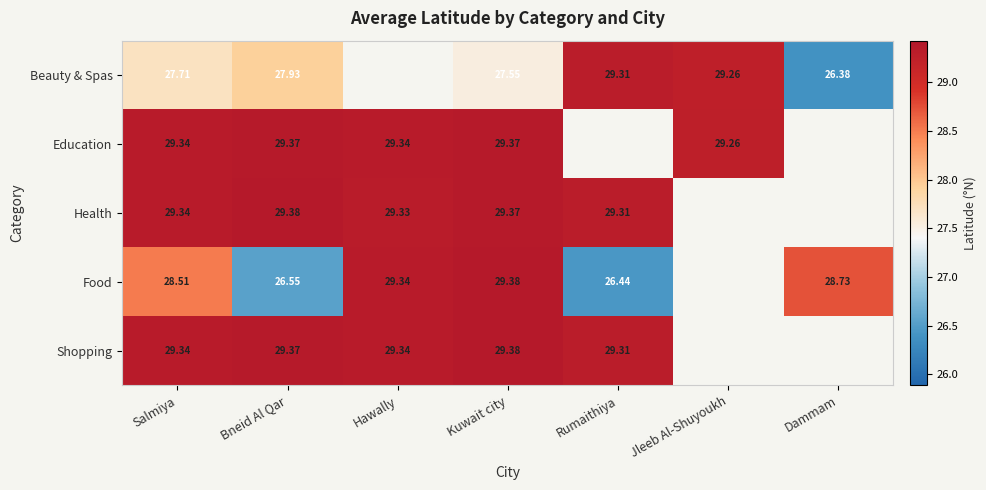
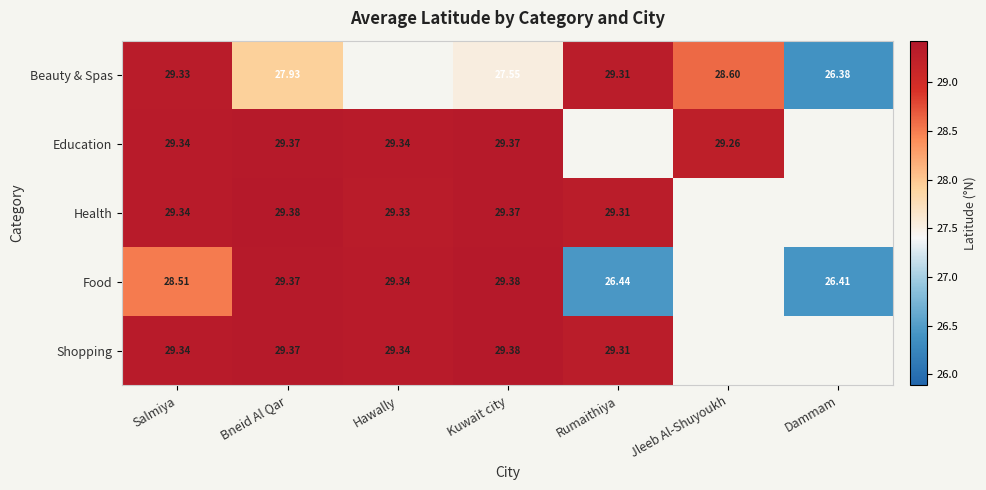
Beauty & Spas, Salmiya: 27.71 -> 29.33
Beauty & Spas, Jleeb Al-Shuyoukh: 29.26 -> 28.60
Food, Bneid Al Qar: 26.55 -> 29.37
Food, Dammam: 28.73 -> 26.41
